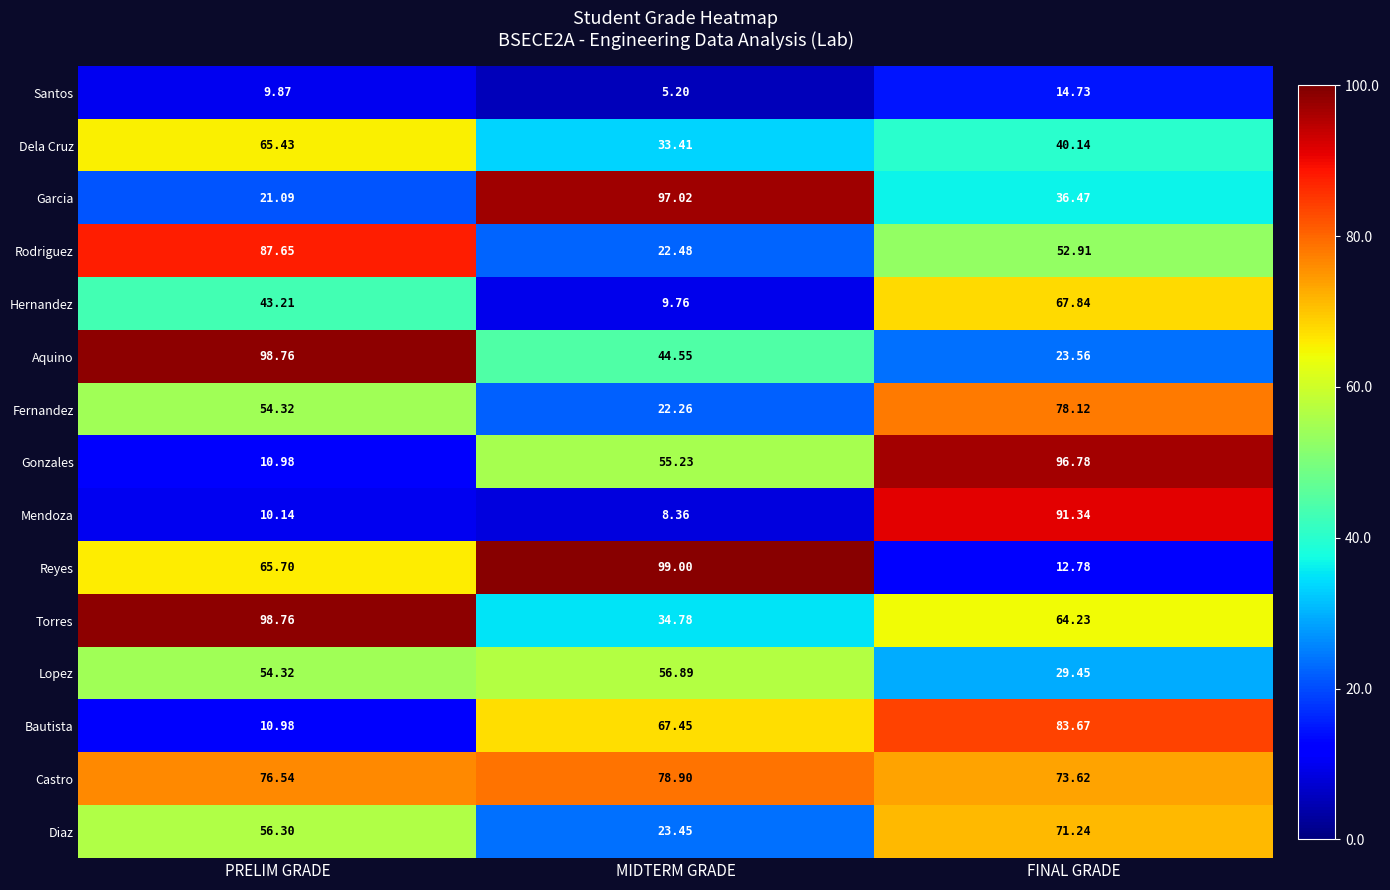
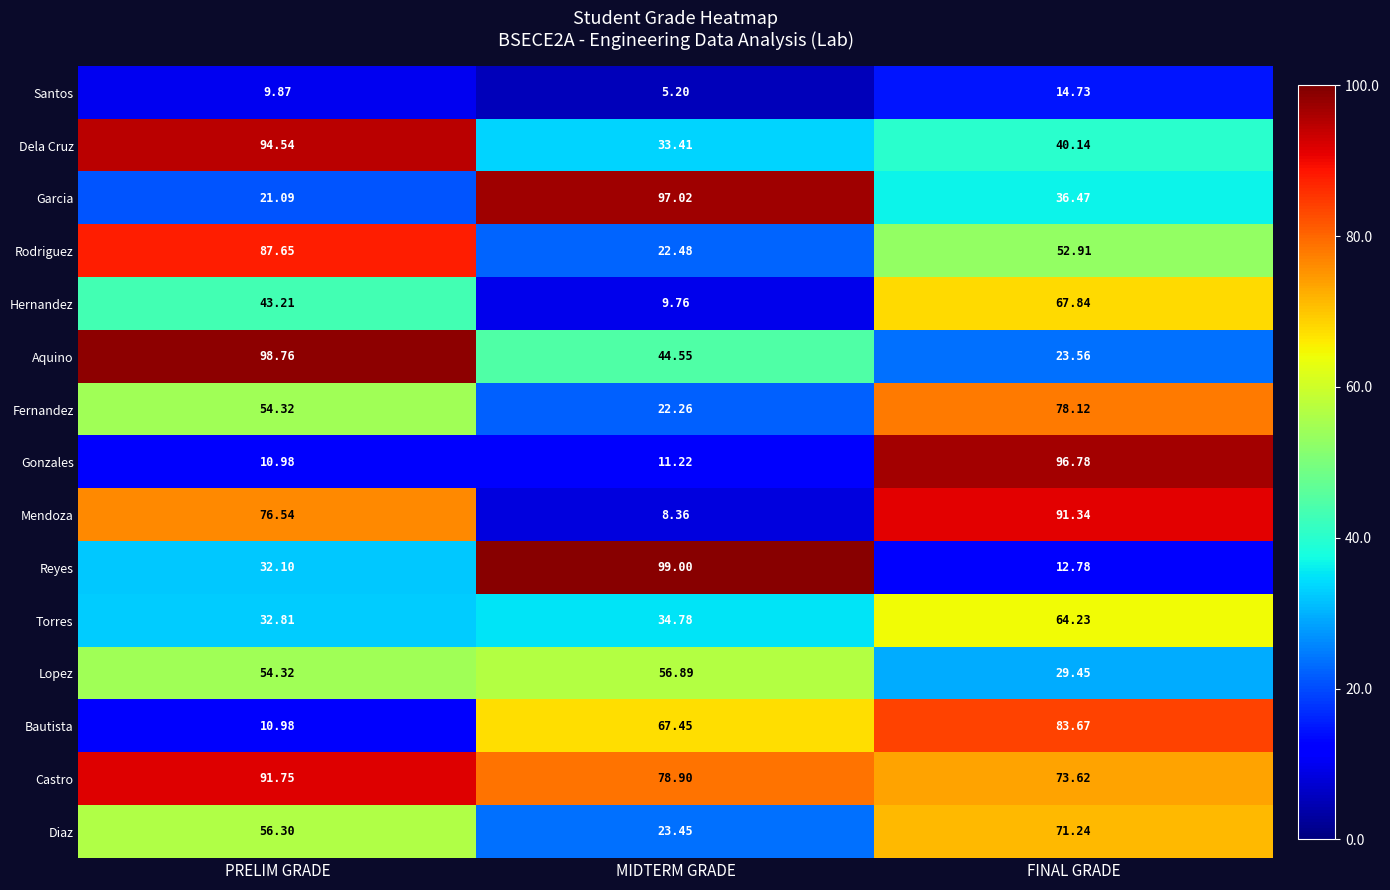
Dela Cruz, PRELIM GRADE: 65.43 -> 94.54
Gonzales, MIDTERM GRADE: 55.23 -> 11.22
Mendoza, PRELIM GRADE: 10.14 -> 76.54
Reyes, PRELIM GRADE: 65.70 -> 32.10
Torres, PRELIM GRADE: 98.76 -> 32.81
Castro, PRELIM GRADE: 76.54 -> 91.75
